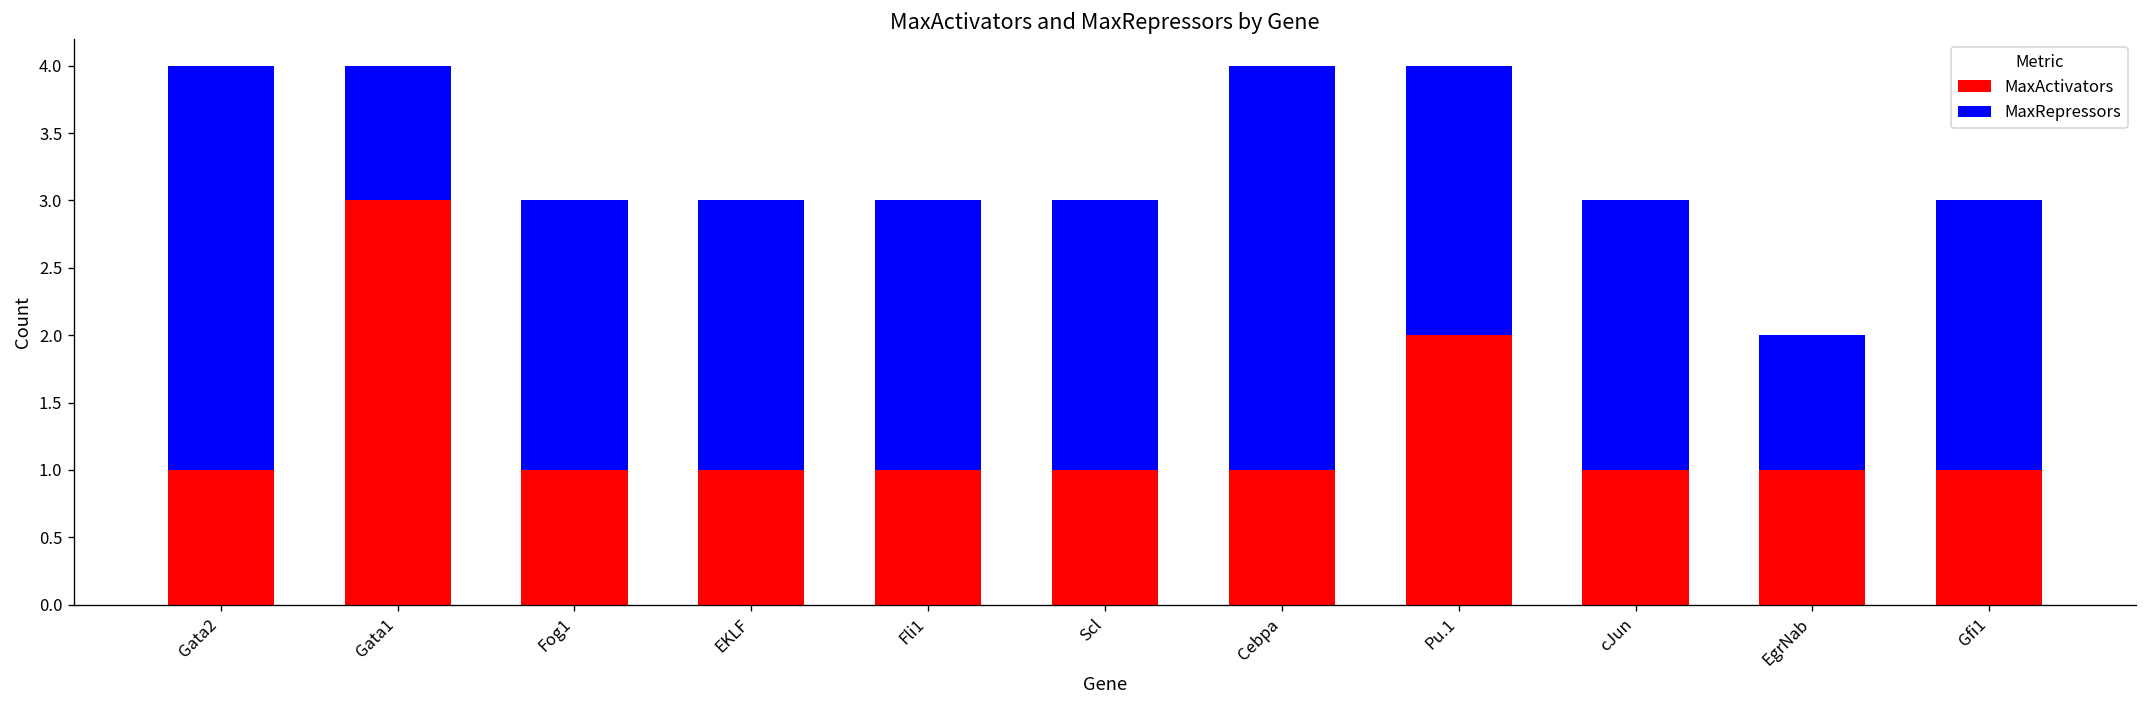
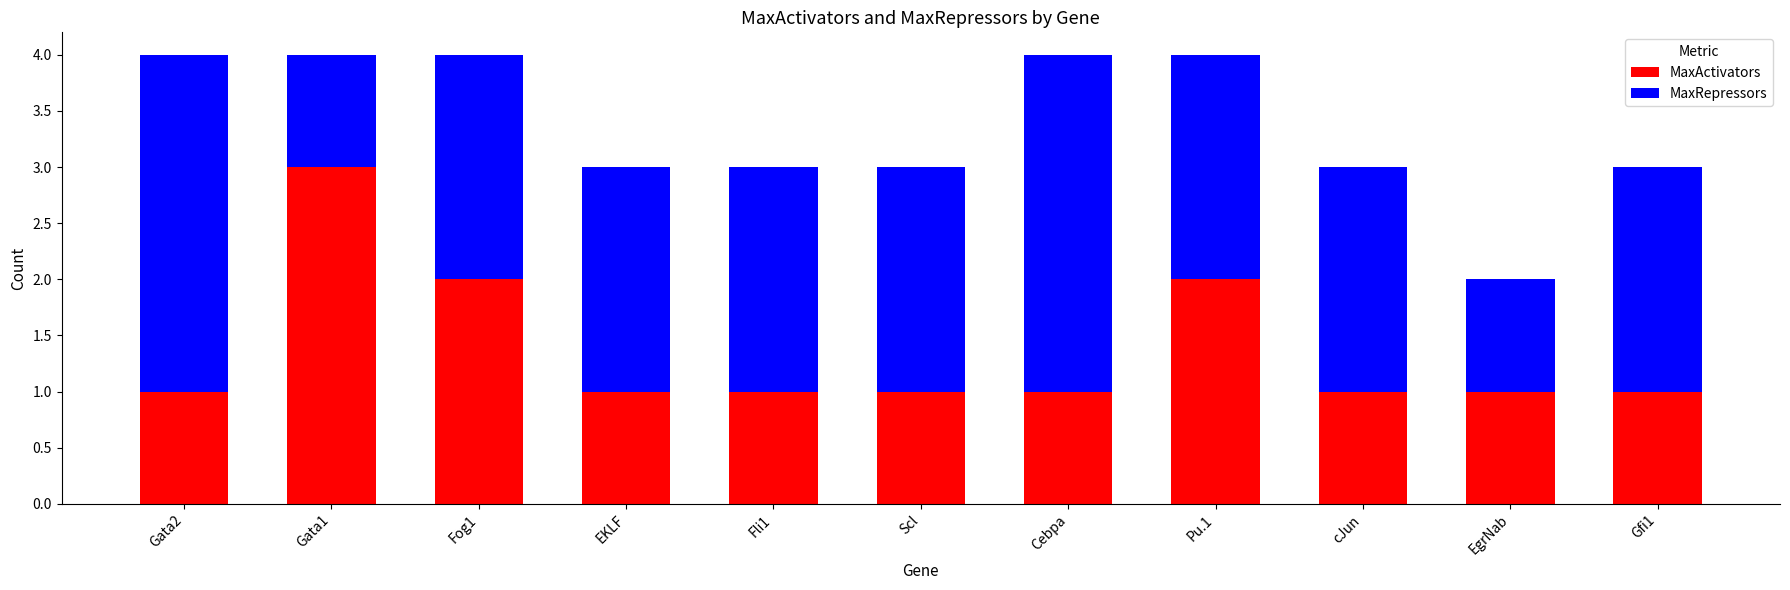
MaxActivators, Fog1: 1 -> 2
